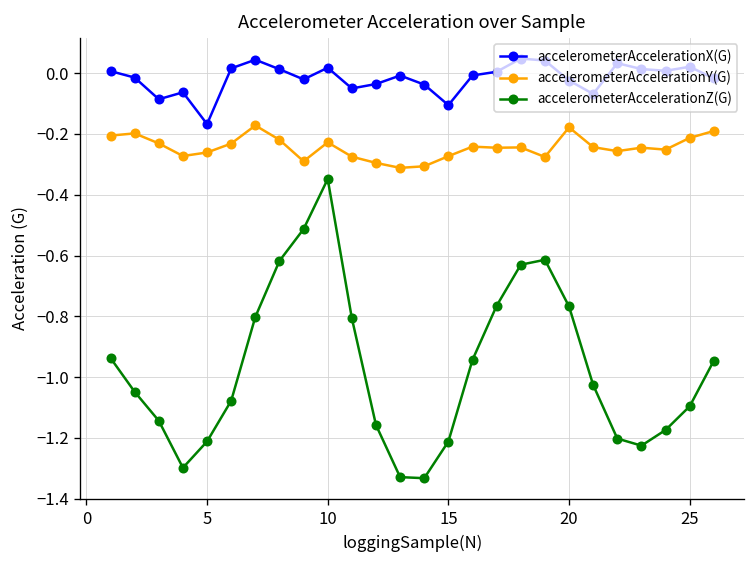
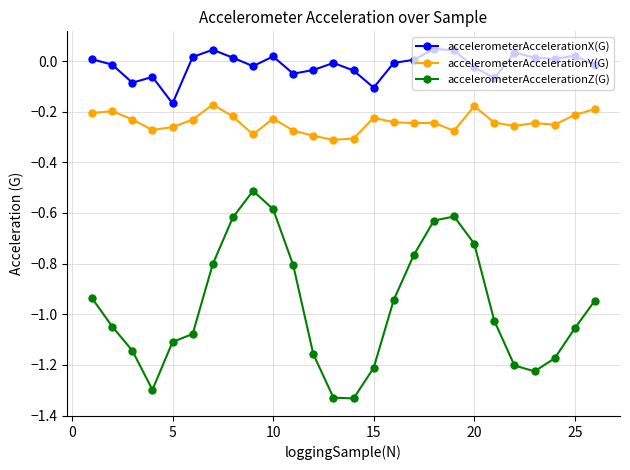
accelerometerAccelerationZ(G), 5: -1.21 -> -1.11
accelerometerAccelerationZ(G), 10: -0.35 -> -0.58
accelerometerAccelerationY(G), 15: -0.27 -> -0.22
accelerometerAccelerationZ(G), 20: -0.77 -> -0.72
accelerometerAccelerationZ(G), 25: -1.10 -> -1.06
